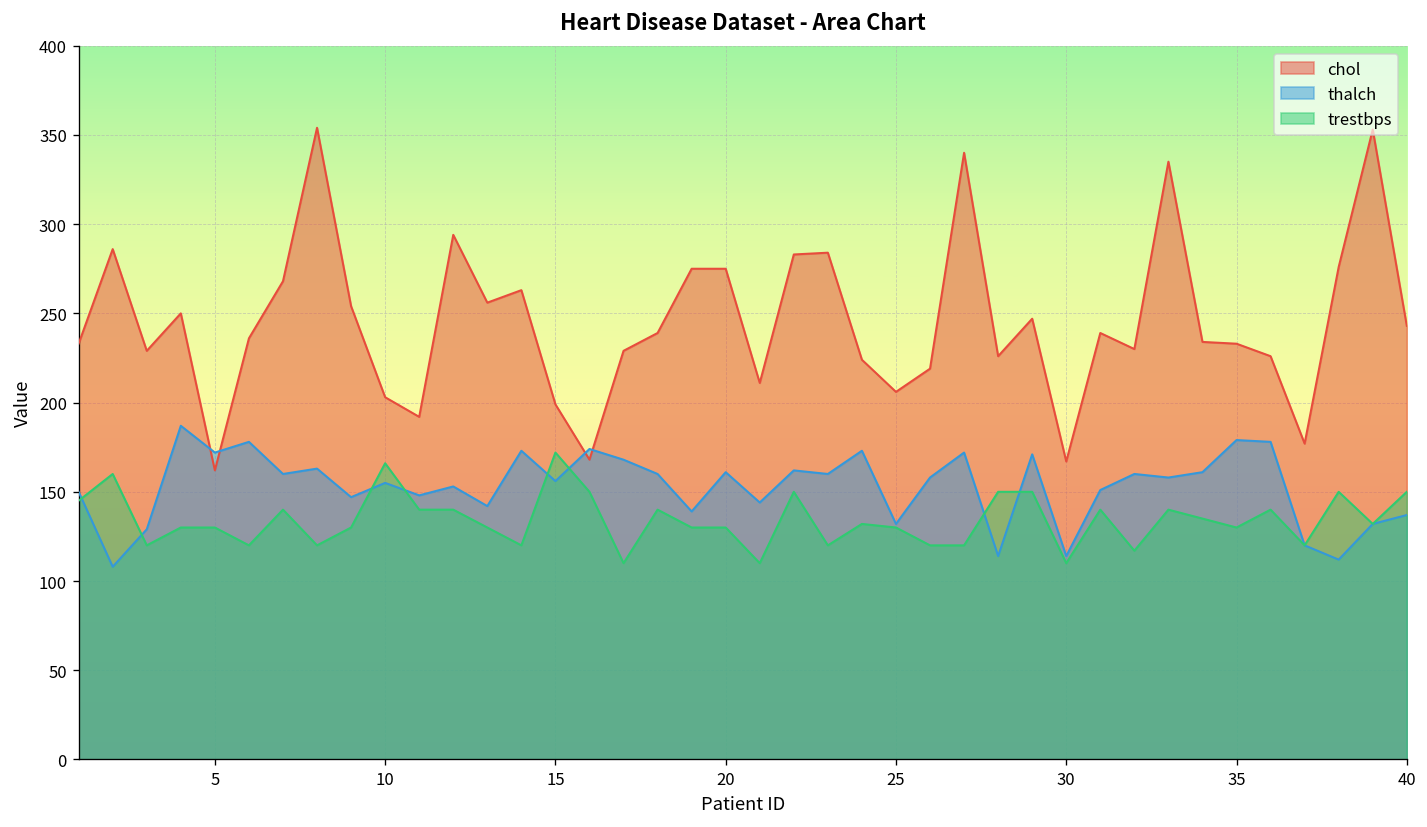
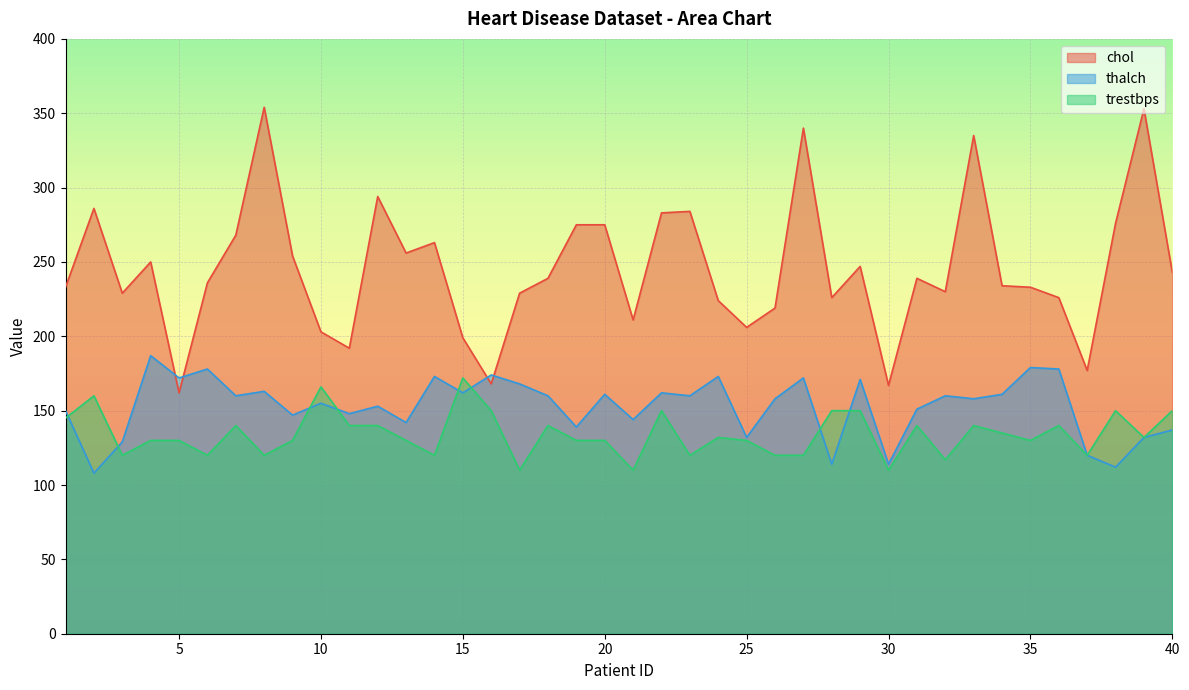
thalch, 15: 156 -> 162
